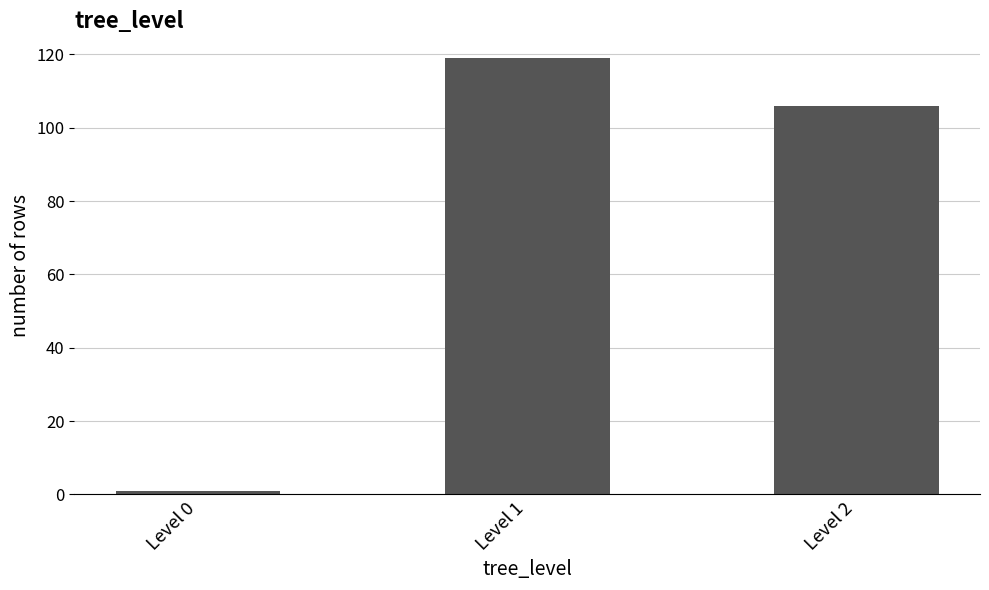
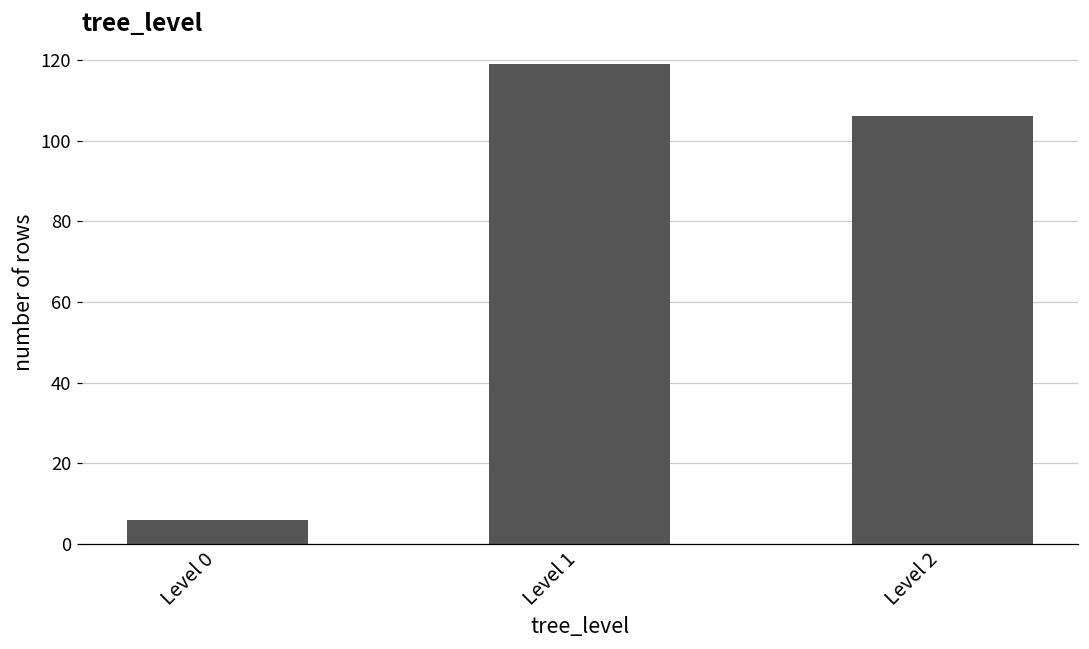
Level 0: 1 -> 6
